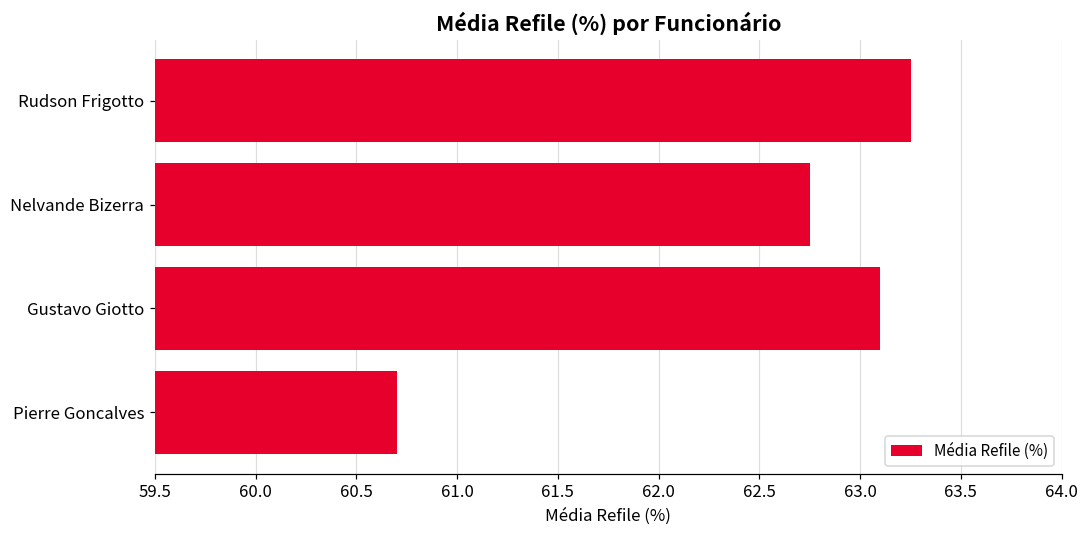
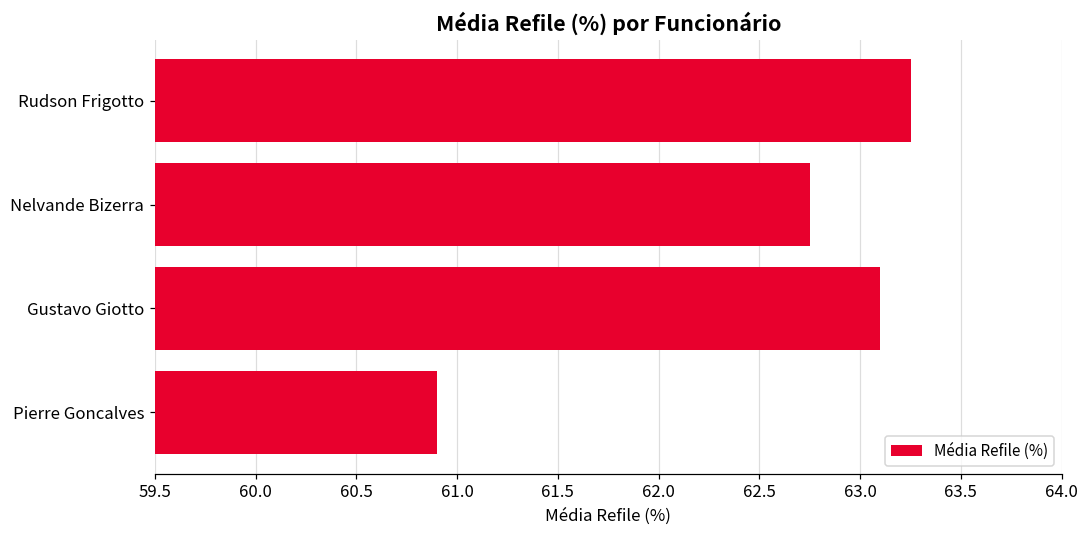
Pierre Goncalves: 60.7 -> 60.9
